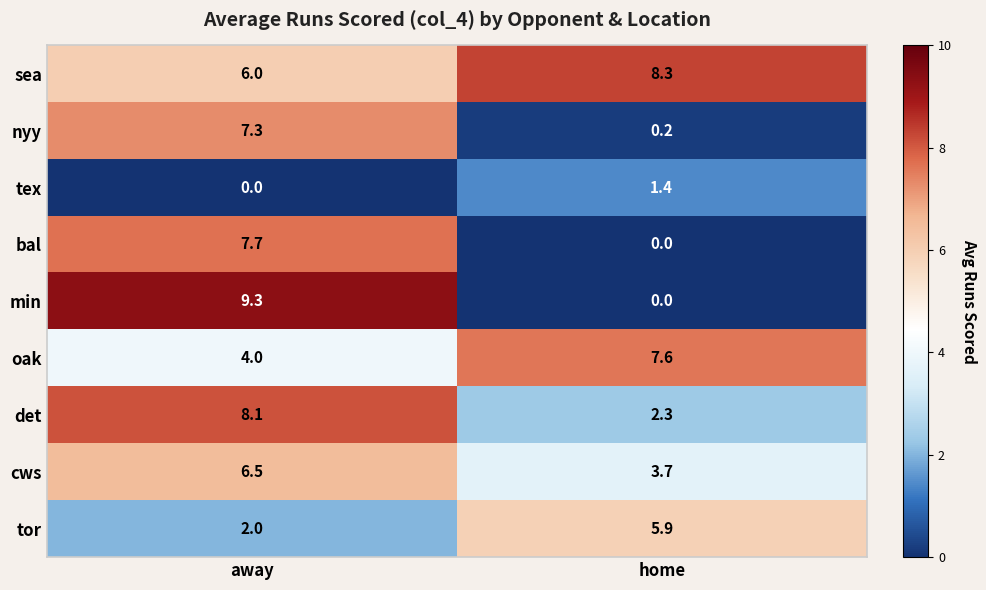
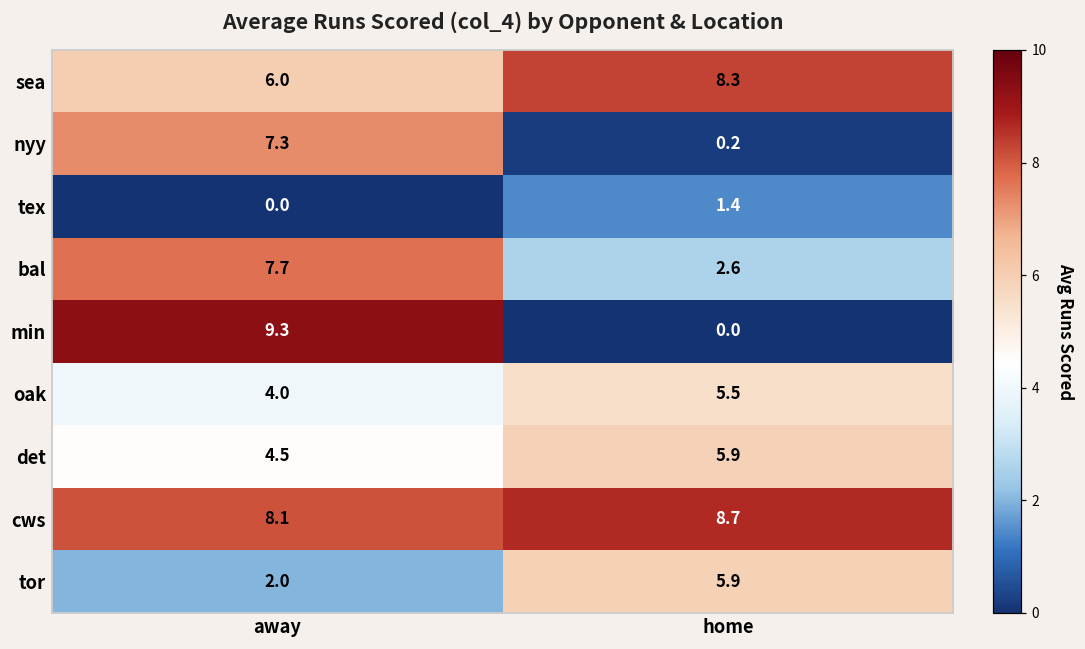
bal, home: 0.0 -> 2.6
oak, home: 7.6 -> 5.5
det, away: 8.1 -> 4.5
det, home: 2.3 -> 5.9
cws, away: 6.5 -> 8.1
cws, home: 3.7 -> 8.7
